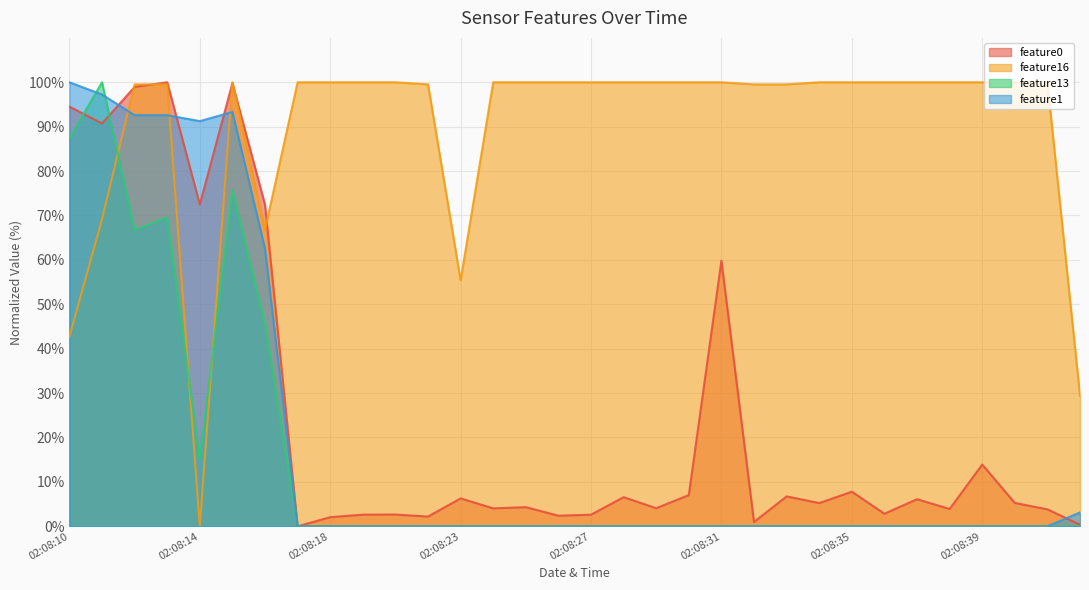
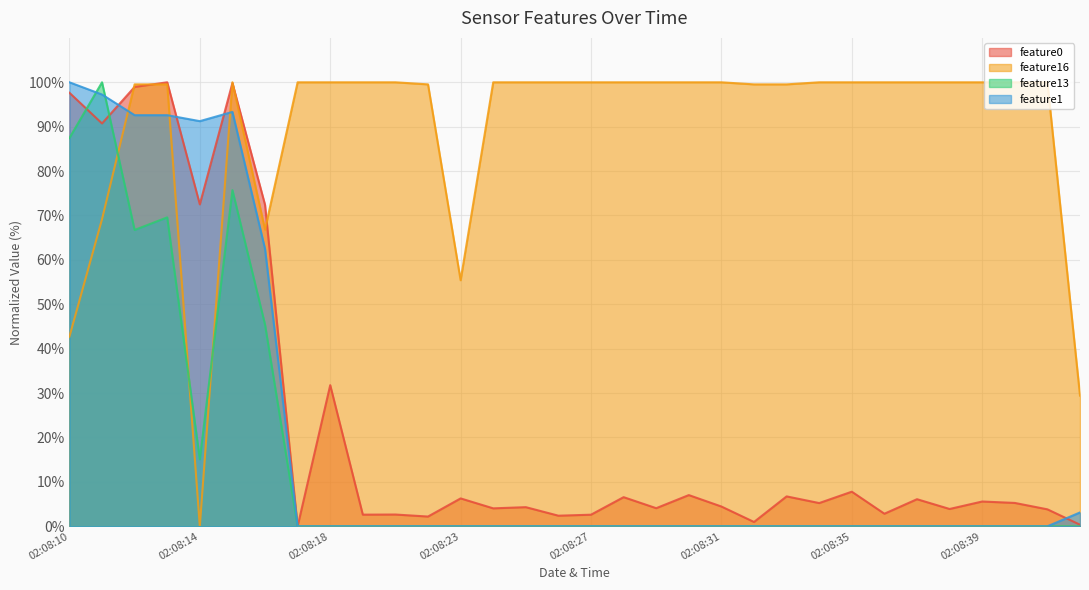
feature0, 02:08:10: 95% -> 98%
feature0, 02:08:18: 2% -> 32%
feature0, 02:08:31: 60% -> 4%
feature0, 02:08:39: 14% -> 6%
